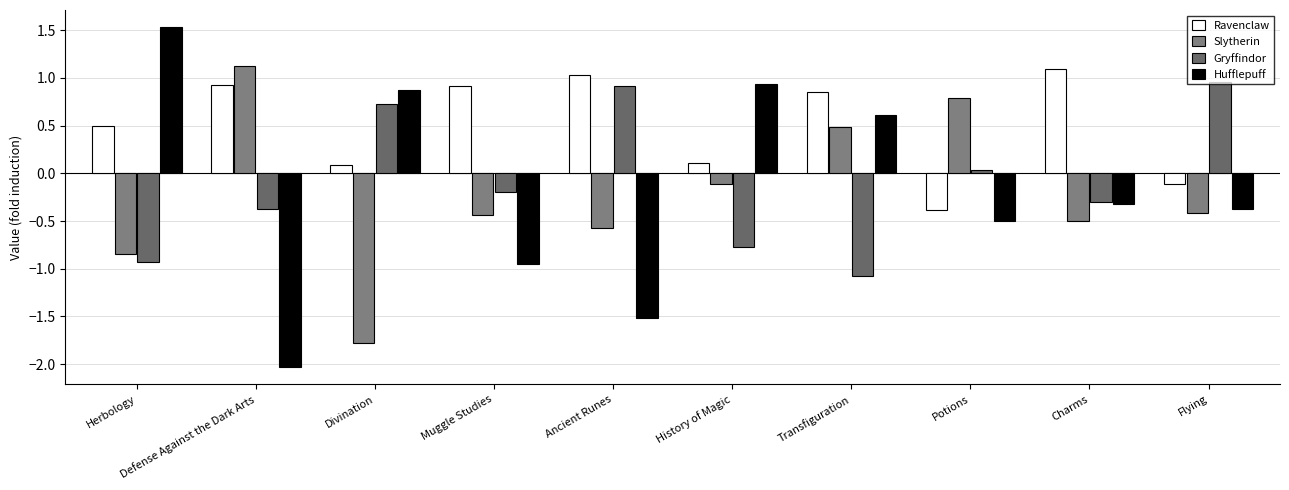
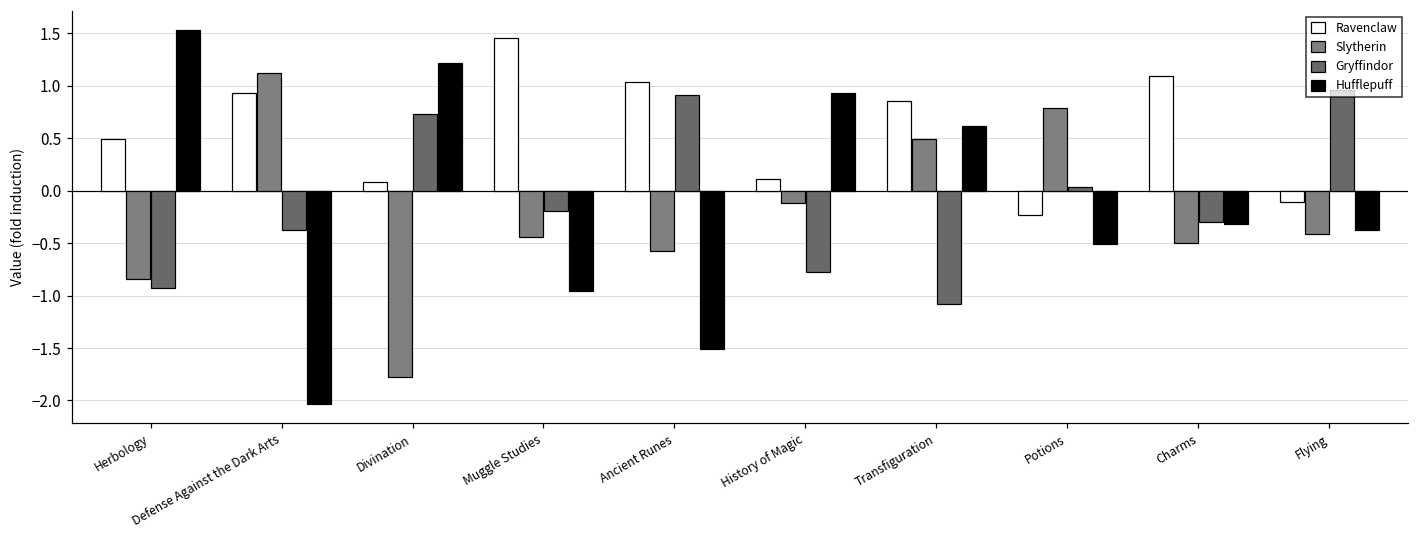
Hufflepuff, Divination: 0.9 -> 1.2
Ravenclaw, Muggle Studies: 0.9 -> 1.5
Ravenclaw, Potions: -0.4 -> -0.2
